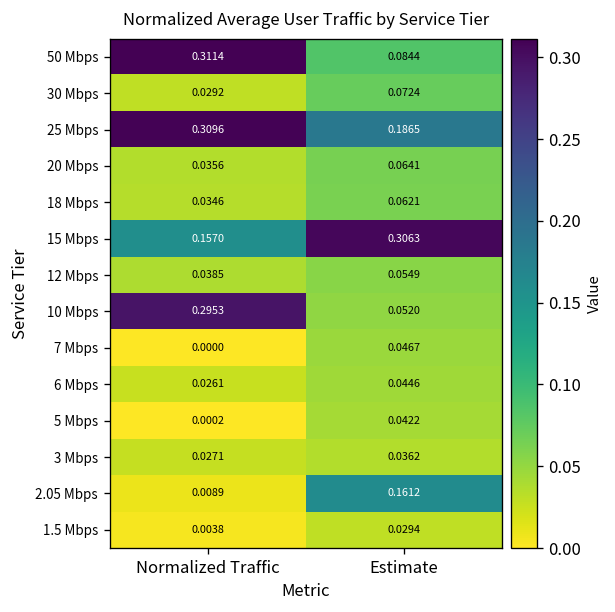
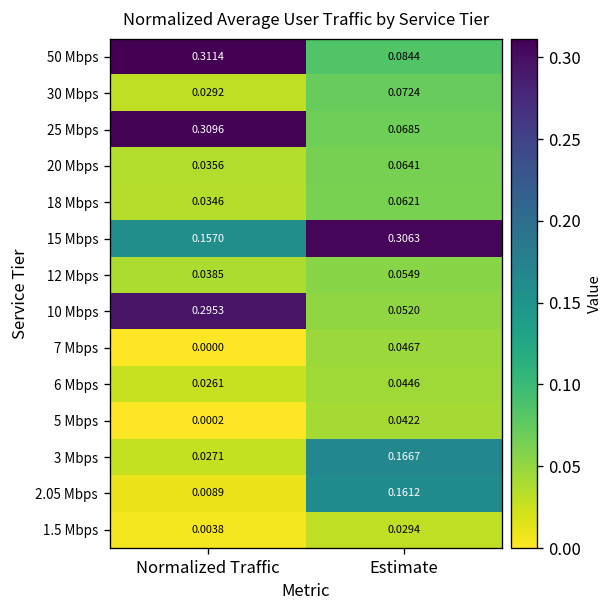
25 Mbps, Estimate: 0.1865 -> 0.0685
3 Mbps, Estimate: 0.0362 -> 0.1667
